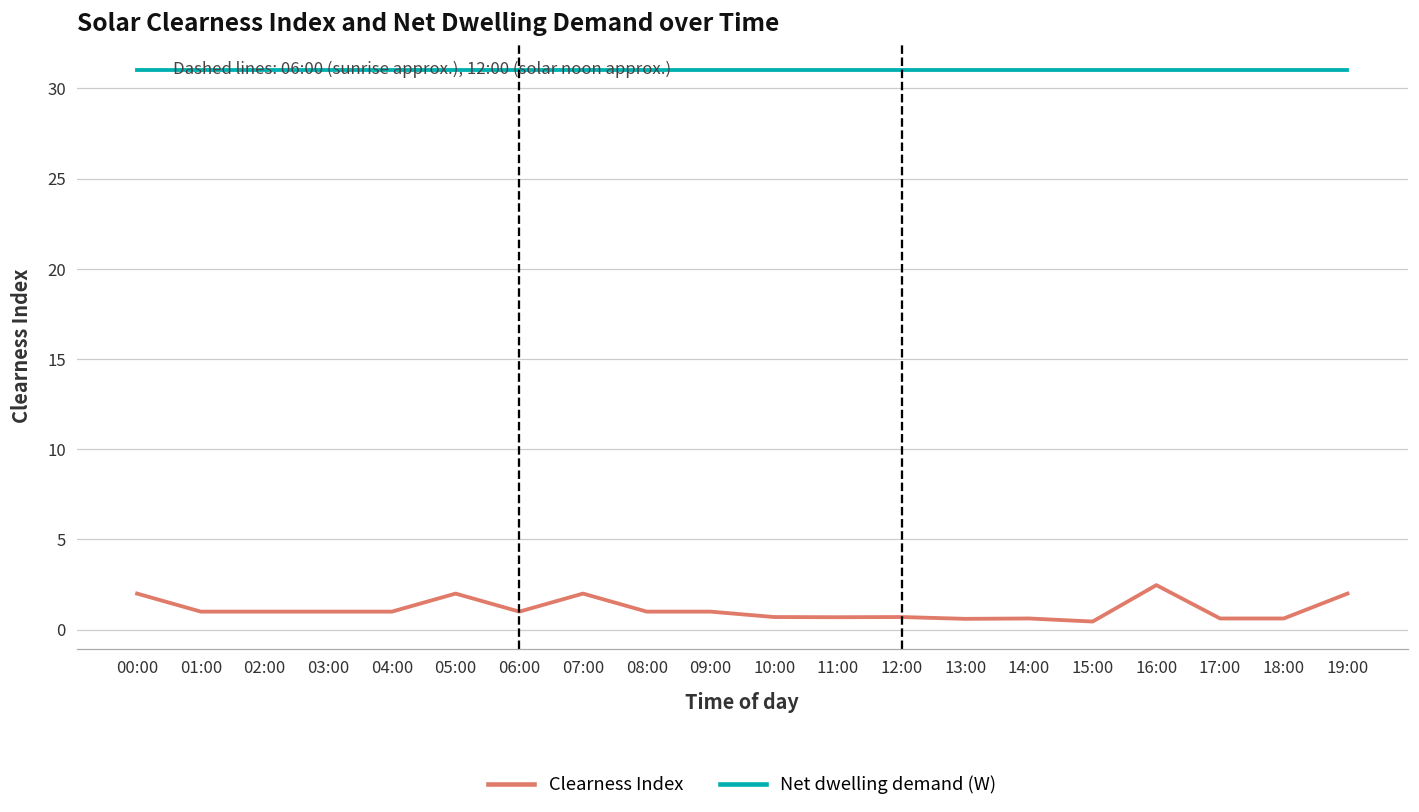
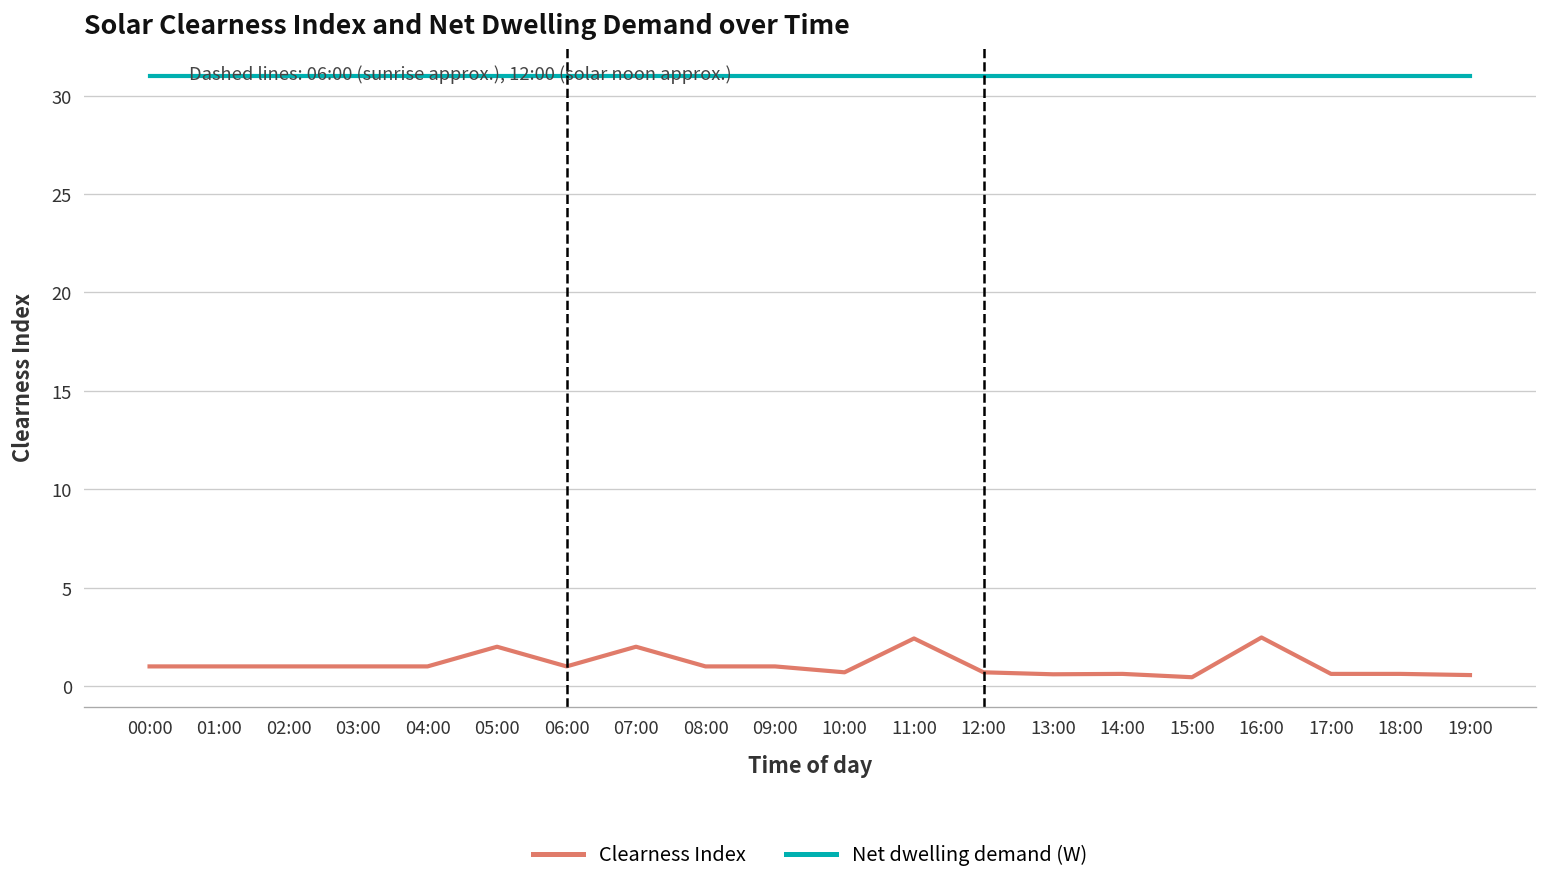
Clearness Index, 00:00: 2 -> 1
Clearness Index, 11:00: 0.7 -> 2.4
Clearness Index, 19:00: 2.0 -> 0.6
